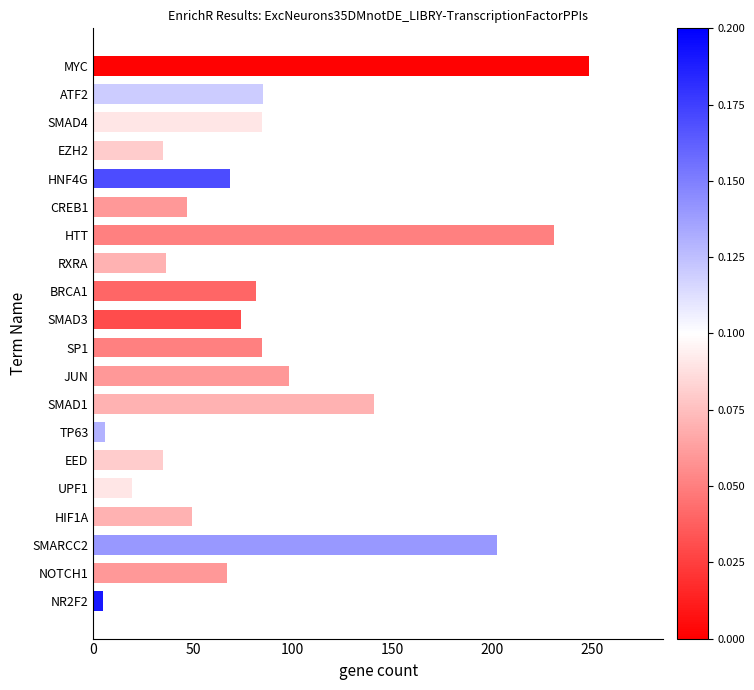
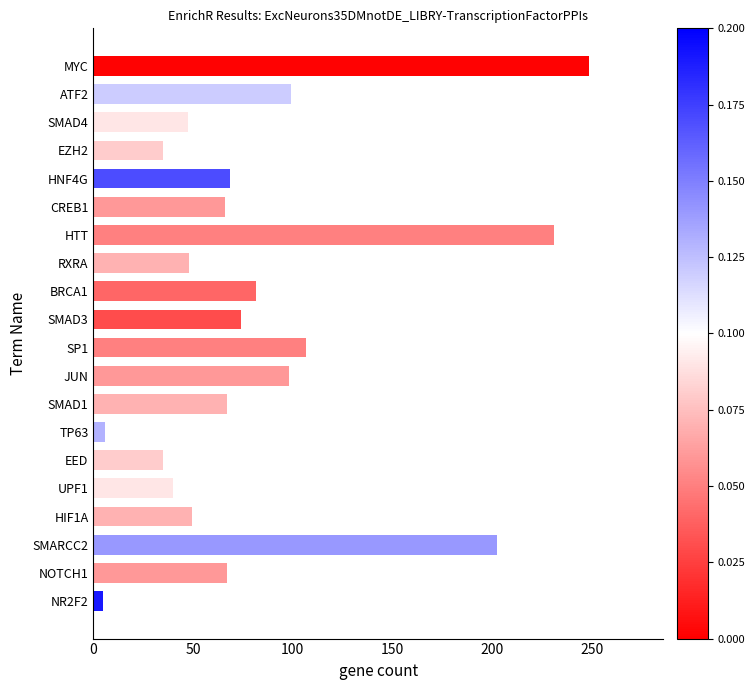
ATF2: 85 -> 99
SMAD4: 84 -> 47
CREB1: 47 -> 66
RXRA: 37 -> 48
SP1: 84 -> 107
SMAD1: 141 -> 67
UPF1: 20 -> 40
